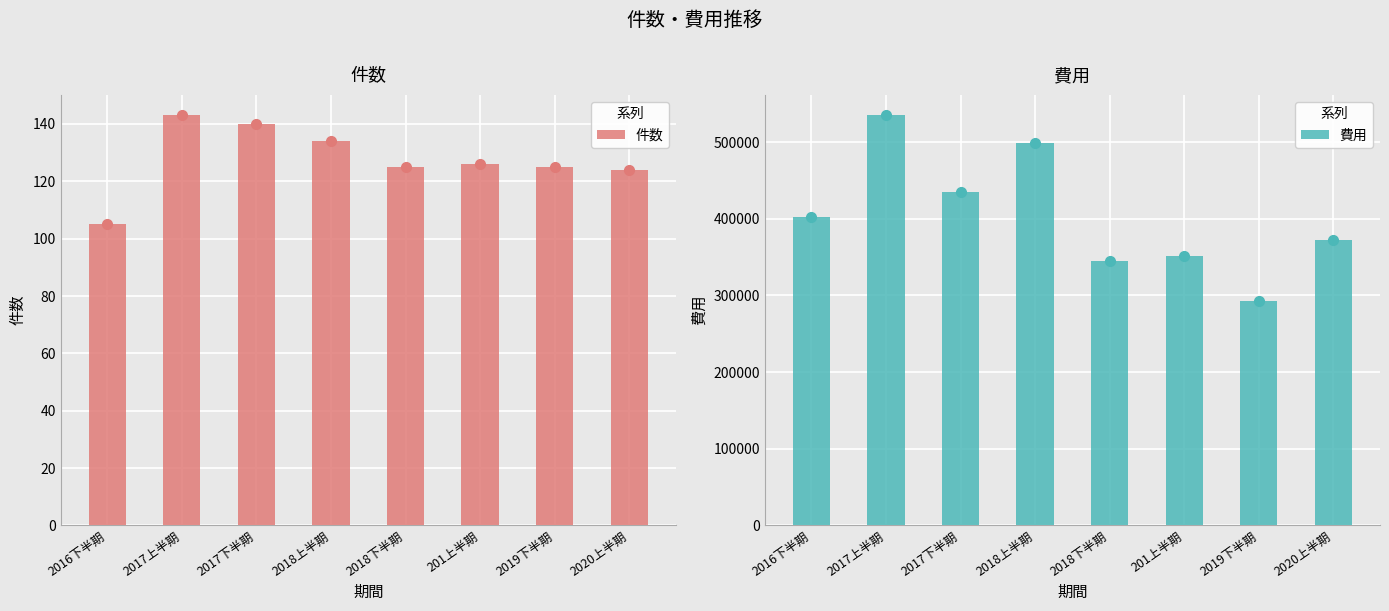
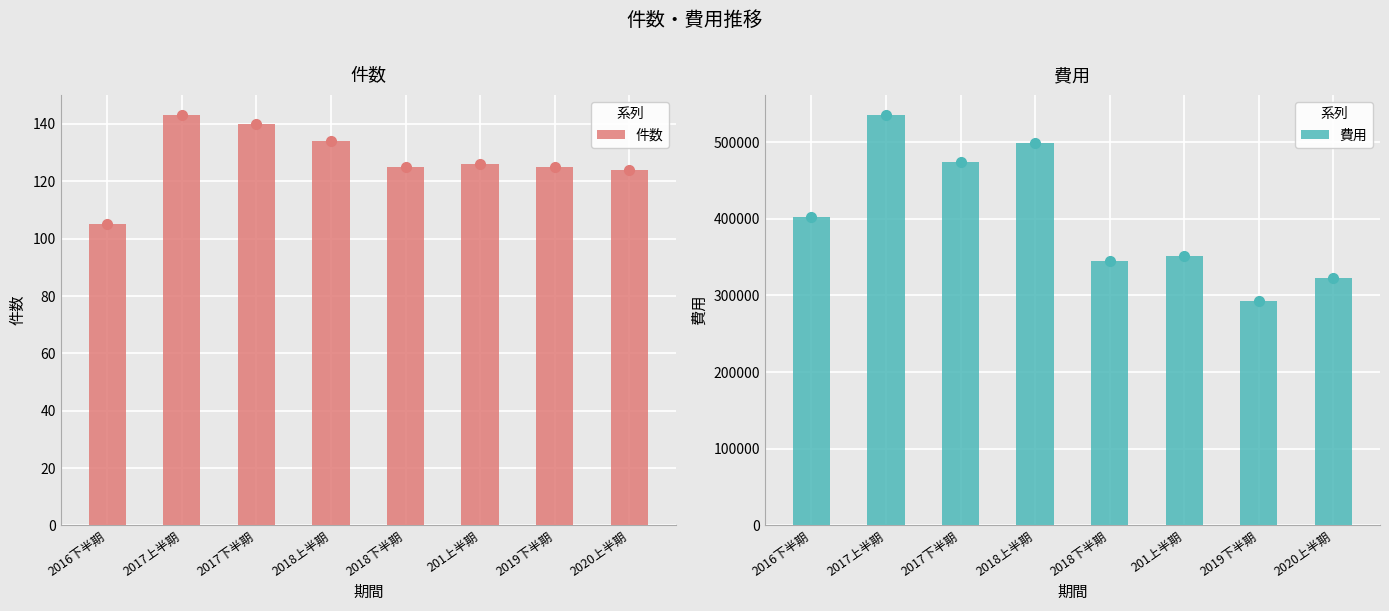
費用, 2017下半期: 440000 -> 470000
費用, 2020上半期: 370000 -> 320000
